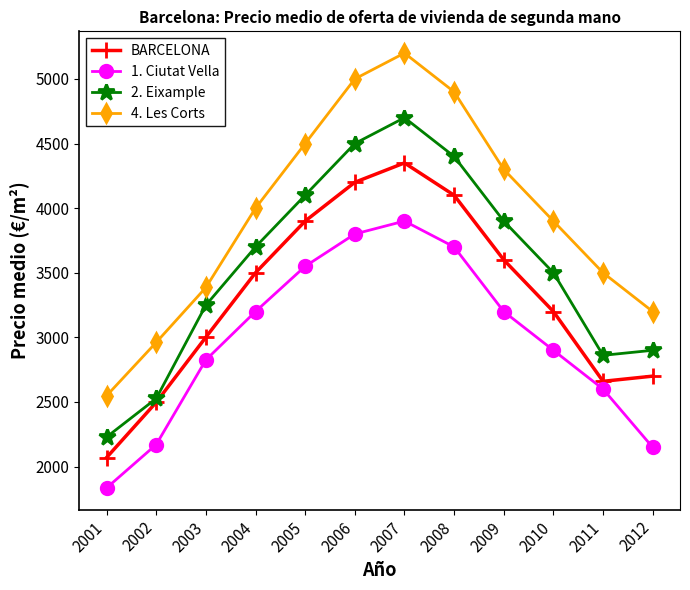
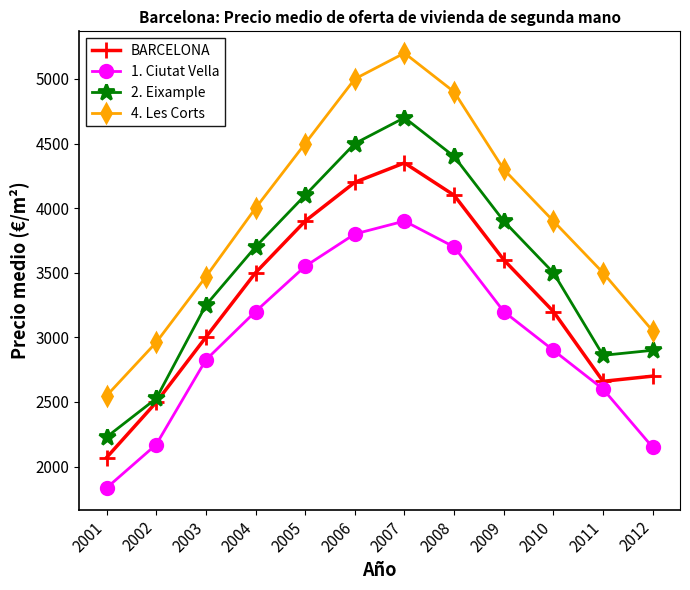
4. Les Corts, 2003: 3390 -> 3470
4. Les Corts, 2012: 3200 -> 3050
